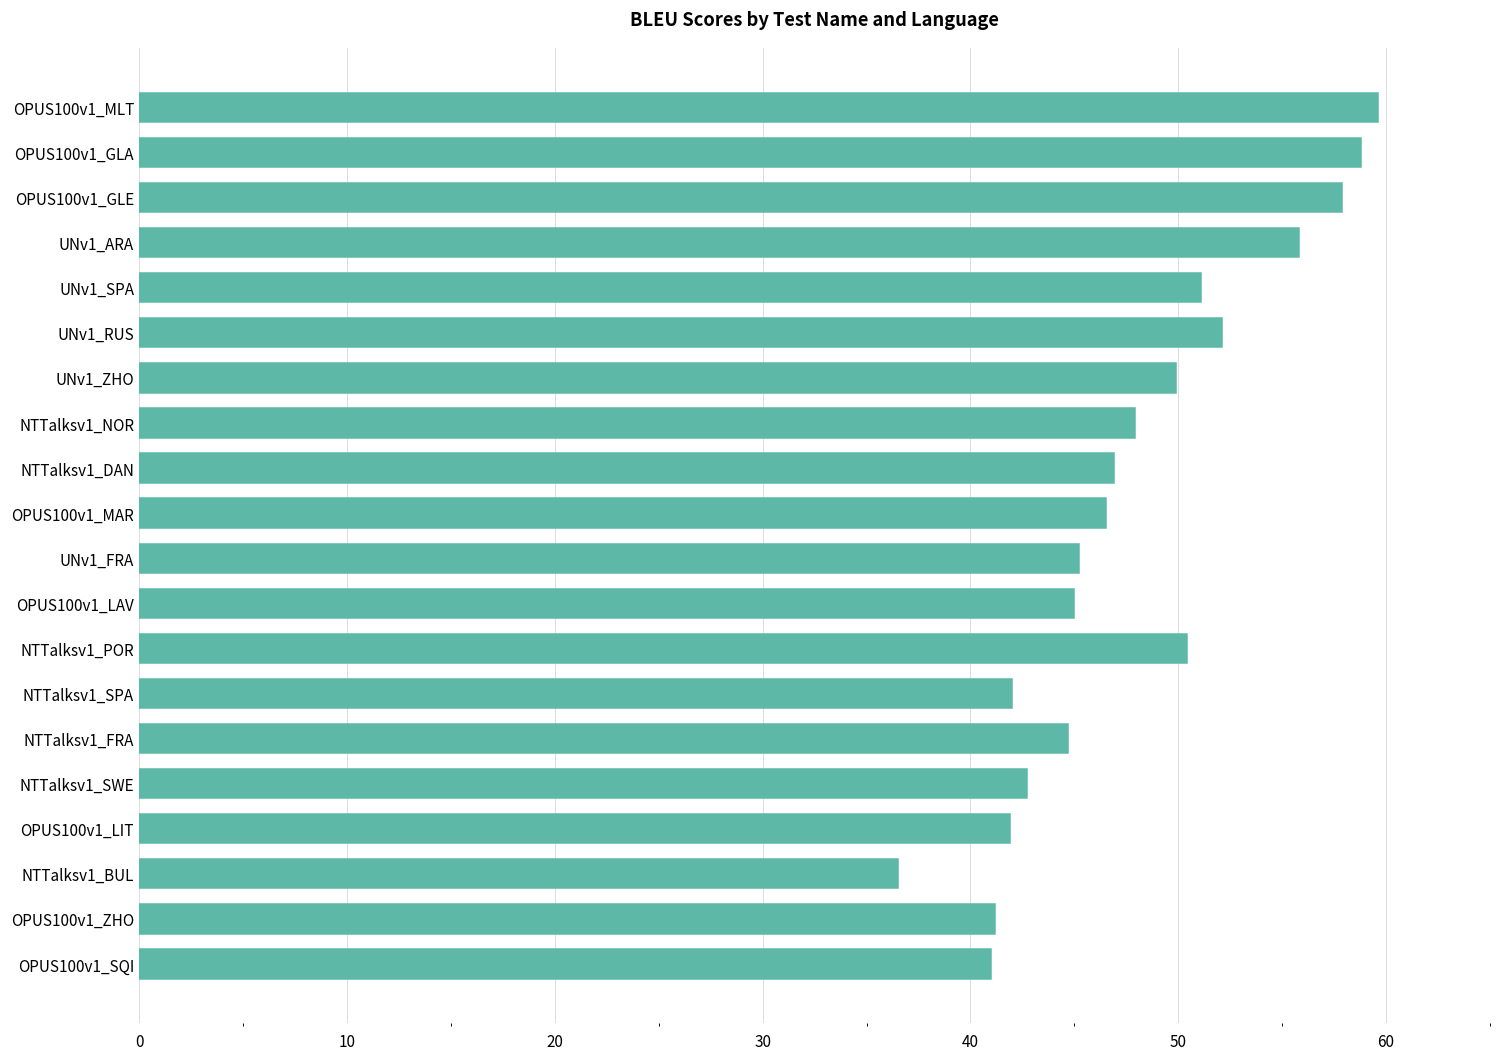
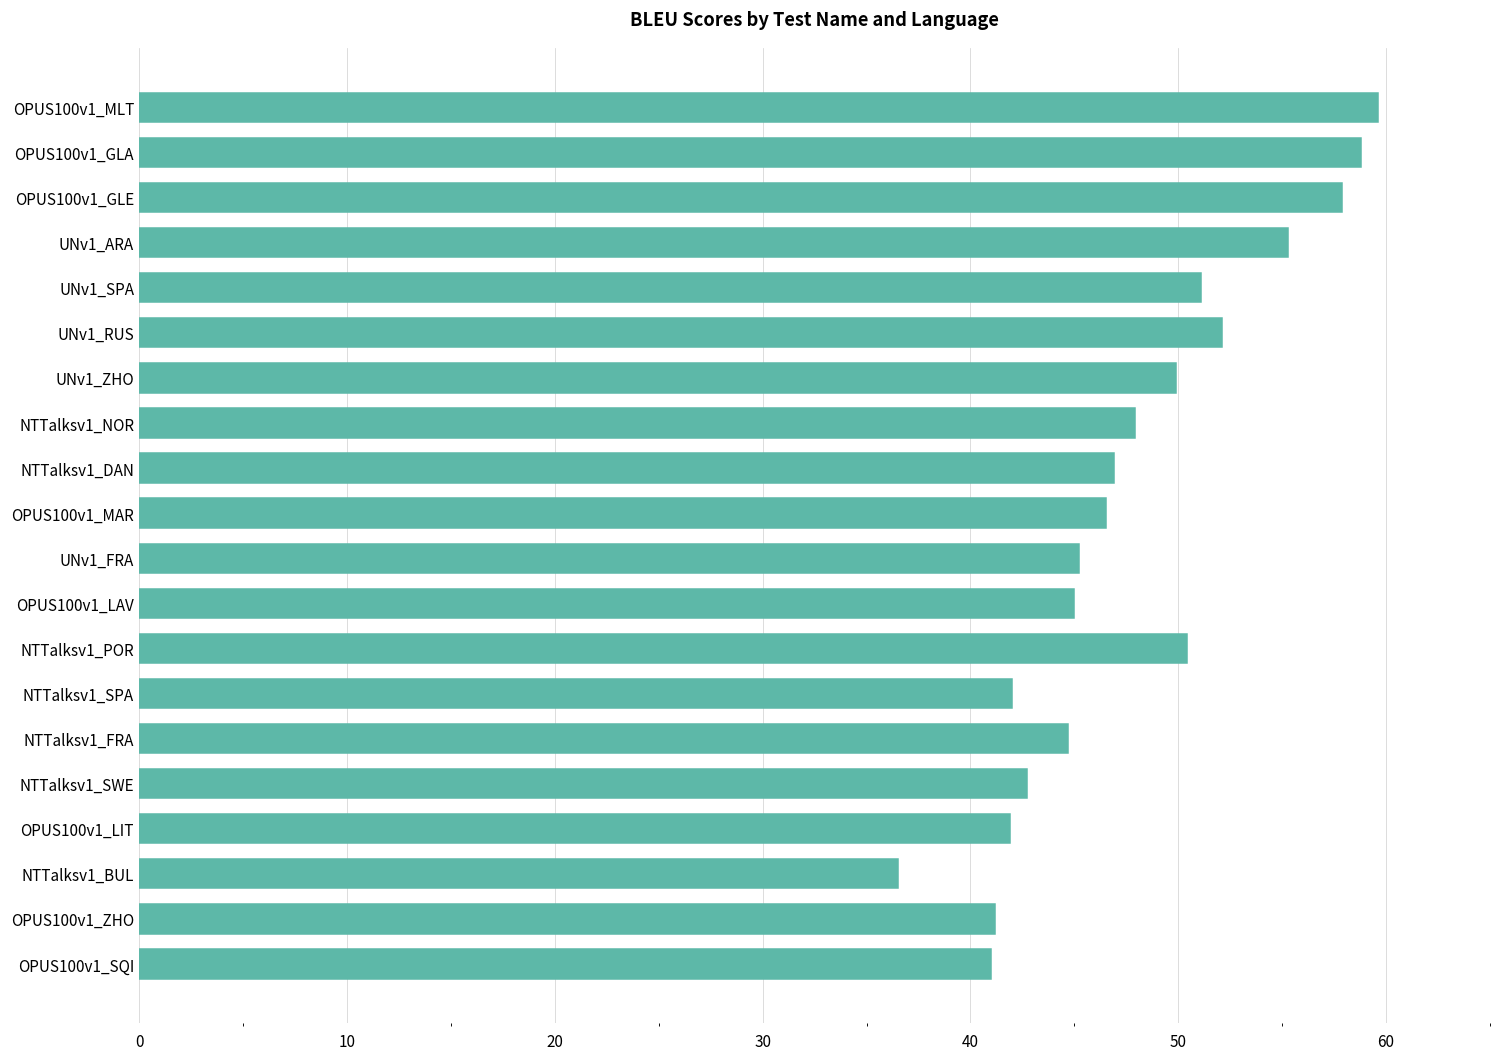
UNv1_ARA: 55.8 -> 55.3
